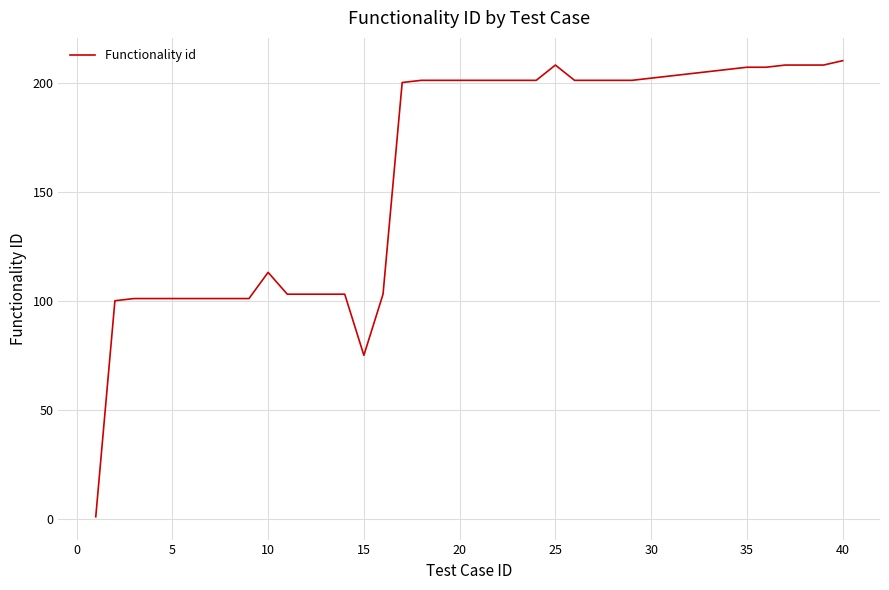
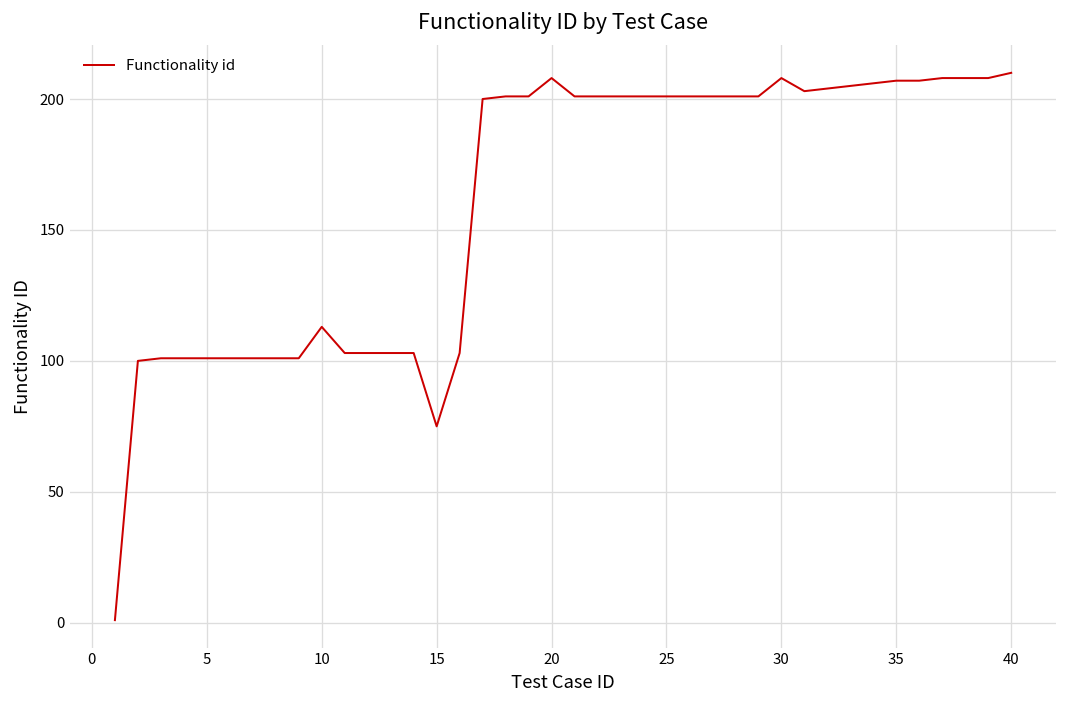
20: 201 -> 208
25: 208 -> 201
30: 202 -> 208
